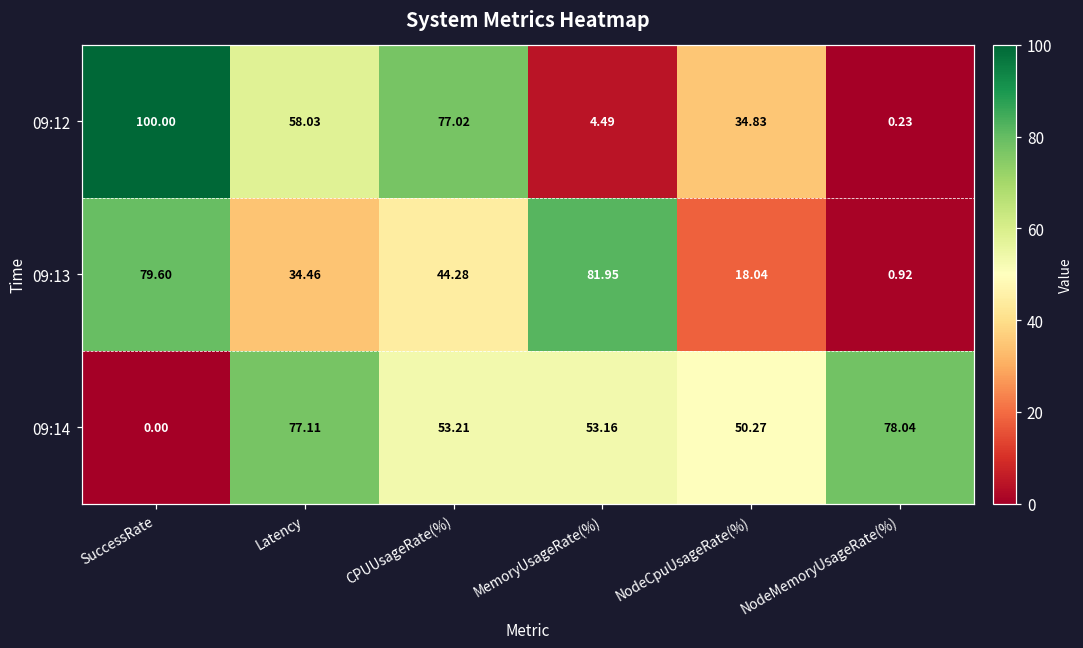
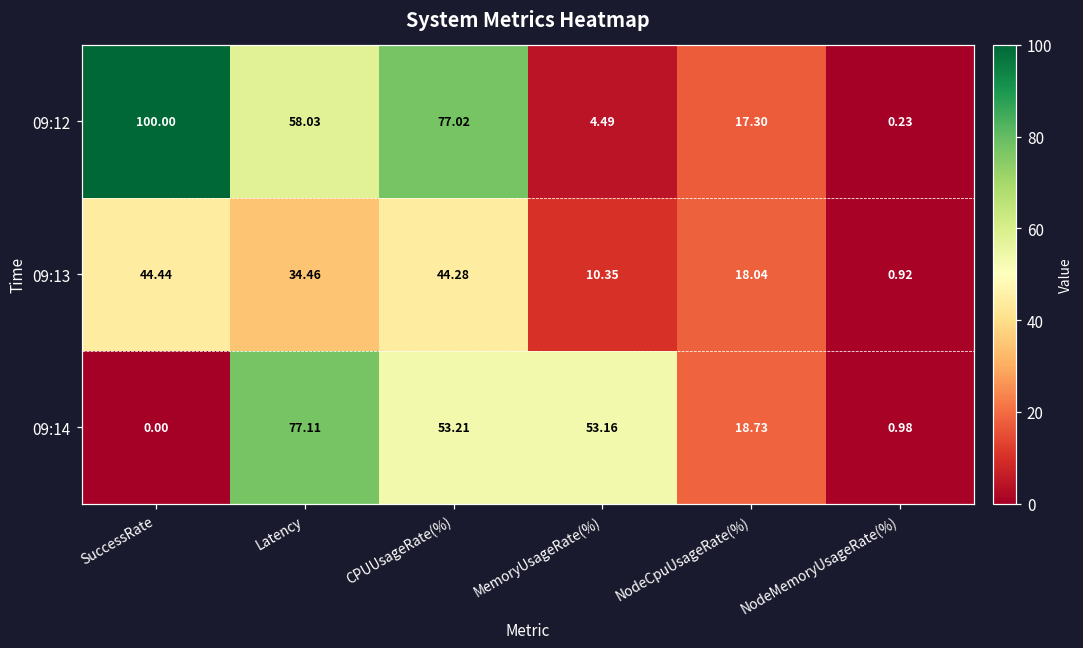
09:12, NodeCpuUsageRate(%): 34.83 -> 17.30
09:13, SuccessRate: 79.60 -> 44.44
09:13, MemoryUsageRate(%): 81.95 -> 10.35
09:14, NodeCpuUsageRate(%): 50.27 -> 18.73
09:14, NodeMemoryUsageRate(%): 78.04 -> 0.98
